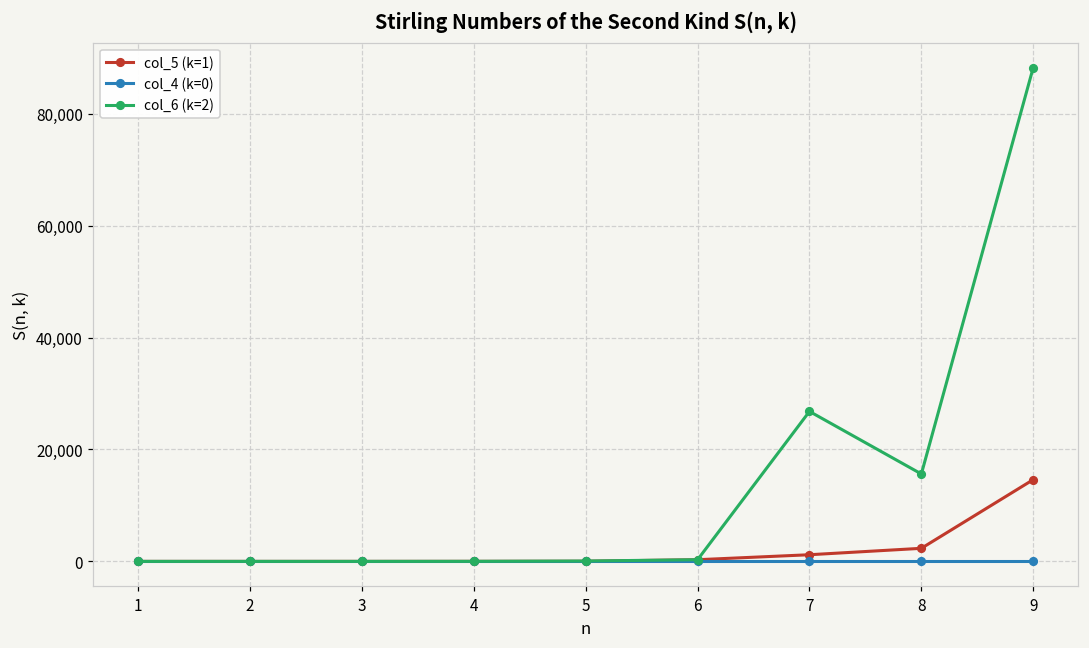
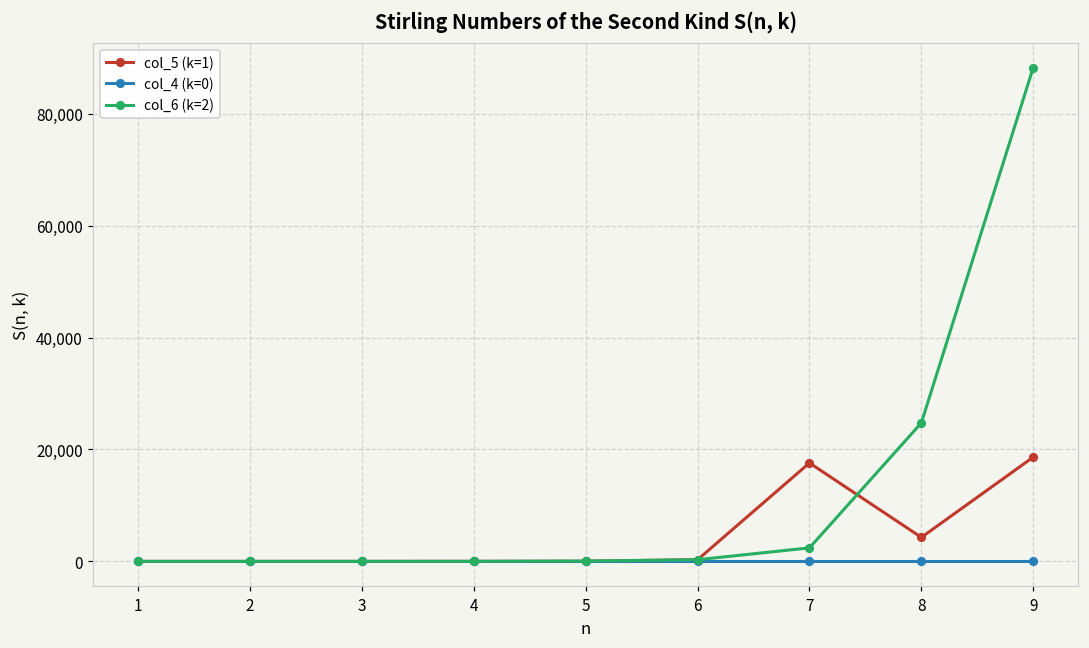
col_5 (k=1), 7: 1,000 -> 18,000
col_6 (k=2), 7: 27,000 -> 2,000
col_5 (k=1), 8: 2,000 -> 4,000
col_6 (k=2), 8: 16,000 -> 25,000
col_5 (k=1), 9: 15,000 -> 19,000
